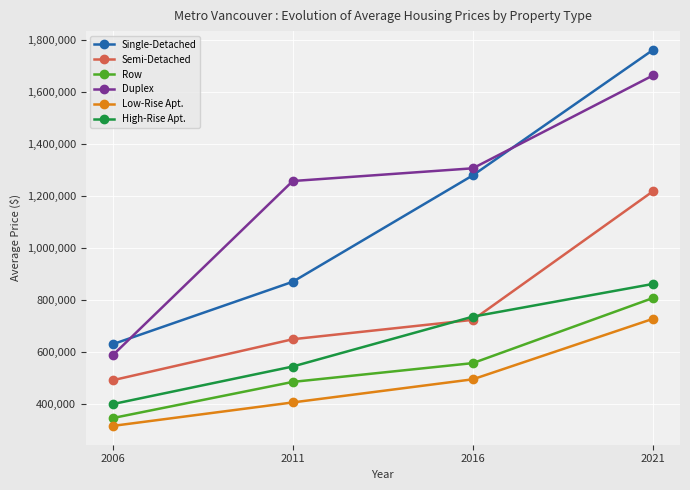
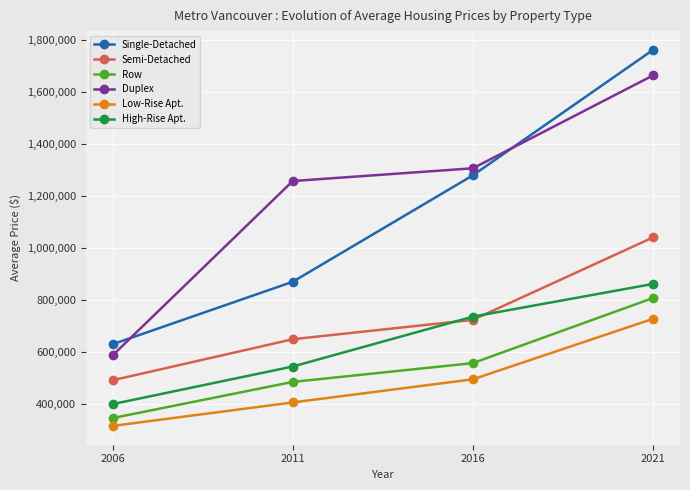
Semi-Detached, 2021: 1,220,000 -> 1,040,000
